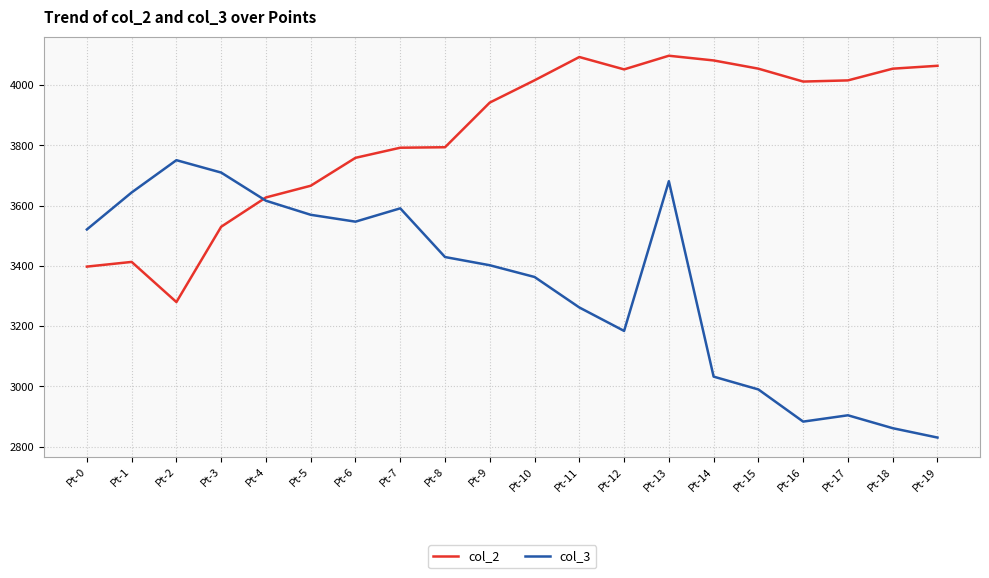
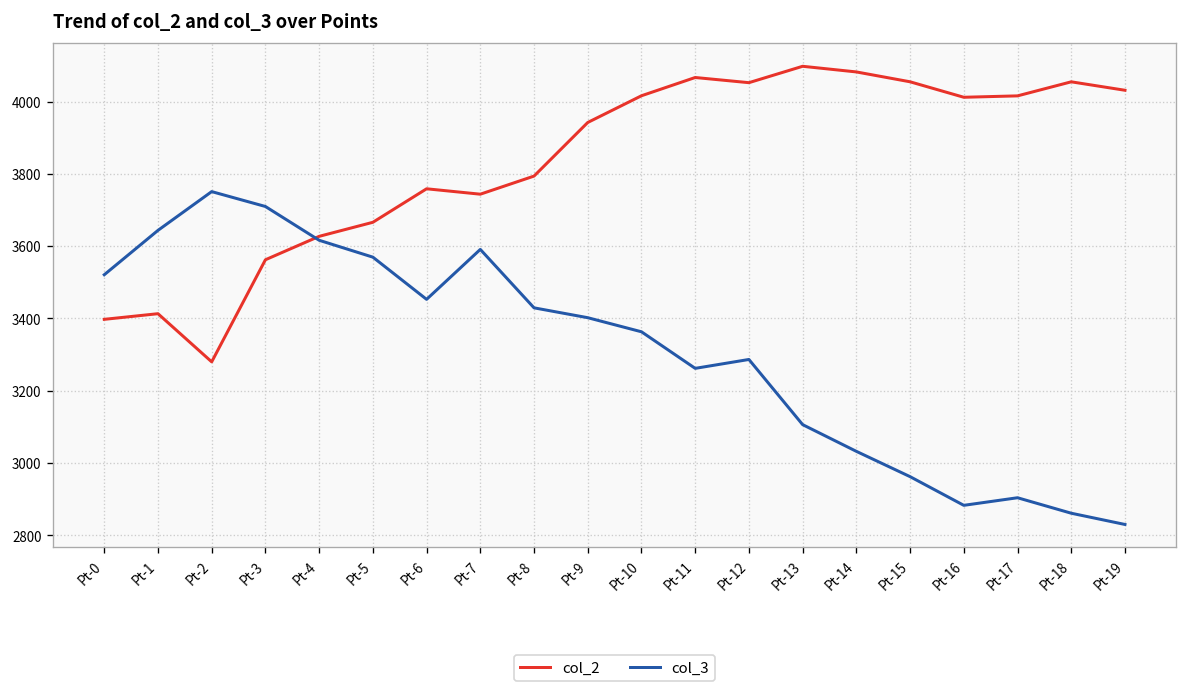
col_2, Pt-3: 3530 -> 3560
col_3, Pt-6: 3550 -> 3450
col_2, Pt-7: 3790 -> 3740
col_2, Pt-11: 4090 -> 4070
col_3, Pt-12: 3180 -> 3290
col_3, Pt-13: 3680 -> 3110
col_3, Pt-15: 2990 -> 2960
col_2, Pt-19: 4060 -> 4030
